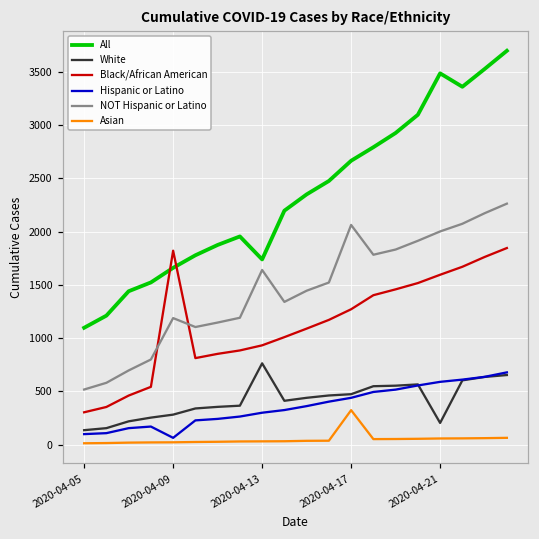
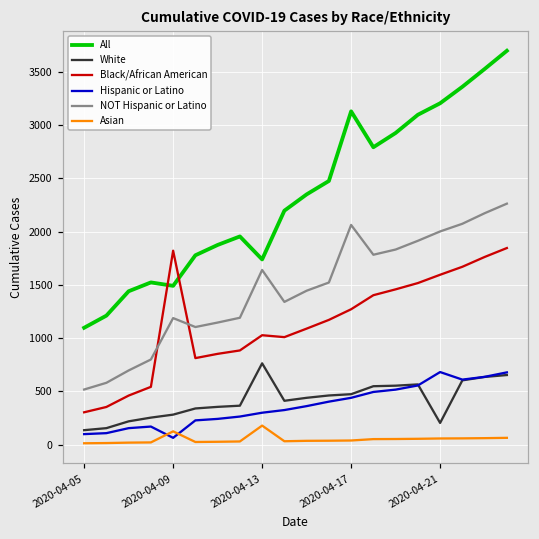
All, 2020-04-09: 1700 -> 1500
Asian, 2020-04-09: 0 -> 100
Black/African American, 2020-04-13: 900 -> 1000
Asian, 2020-04-13: 0 -> 200
All, 2020-04-17: 2700 -> 3100
Asian, 2020-04-17: 300 -> 0
All, 2020-04-21: 3500 -> 3200
Hispanic or Latino, 2020-04-21: 600 -> 700
